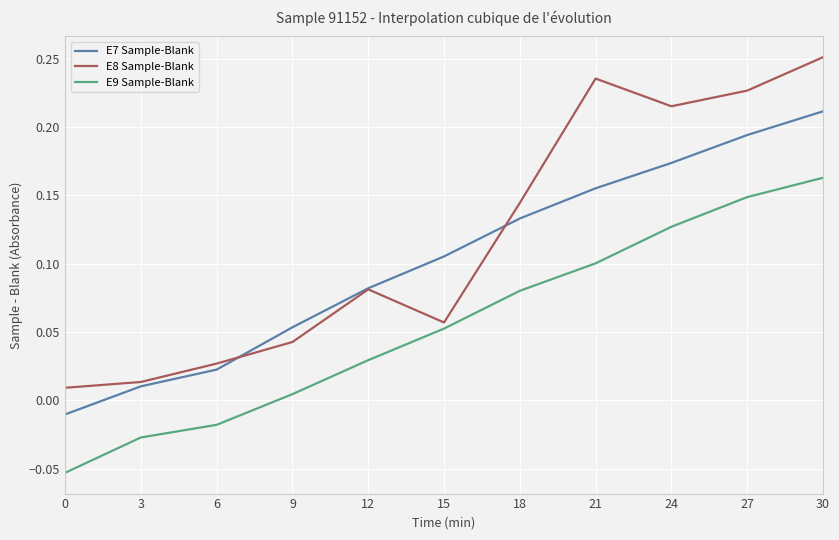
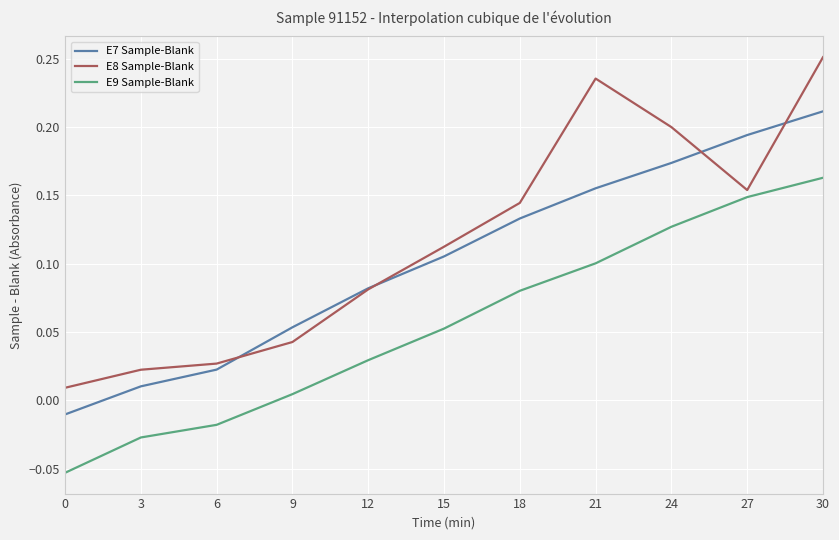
E8 Sample-Blank, 3: 0.014 -> 0.022
E8 Sample-Blank, 15: 0.057 -> 0.112
E8 Sample-Blank, 24: 0.215 -> 0.200
E8 Sample-Blank, 27: 0.227 -> 0.154
